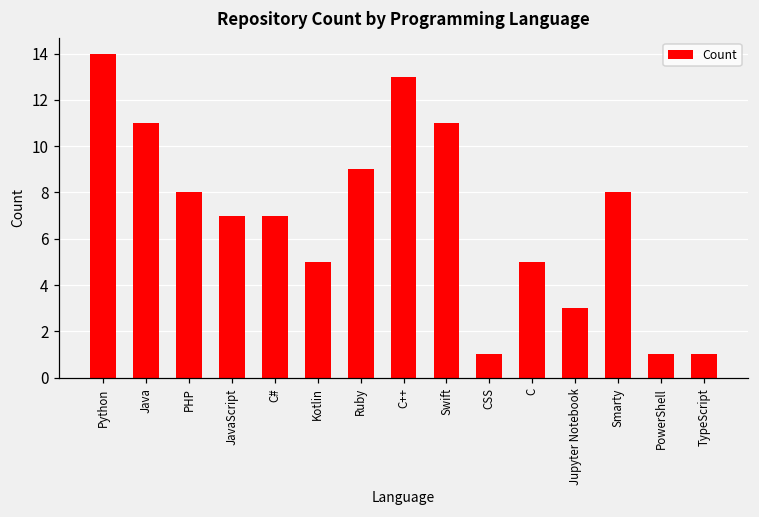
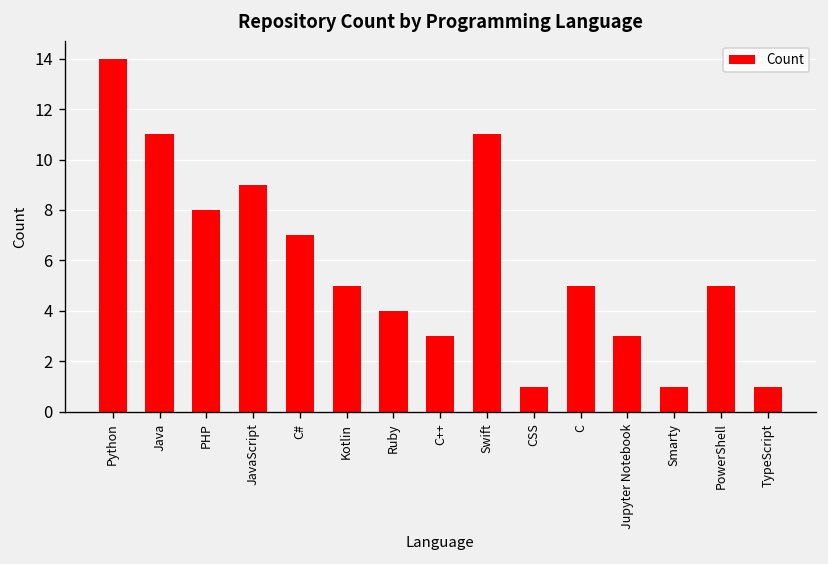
JavaScript: 7 -> 9
Ruby: 9 -> 4
C++: 13 -> 3
Smarty: 8 -> 1
PowerShell: 1 -> 5
